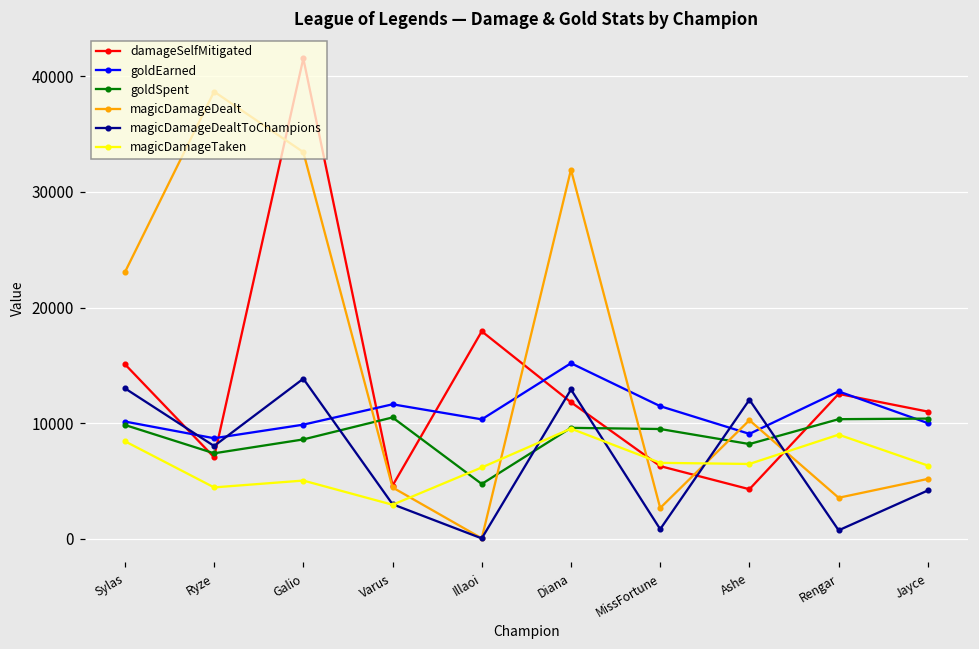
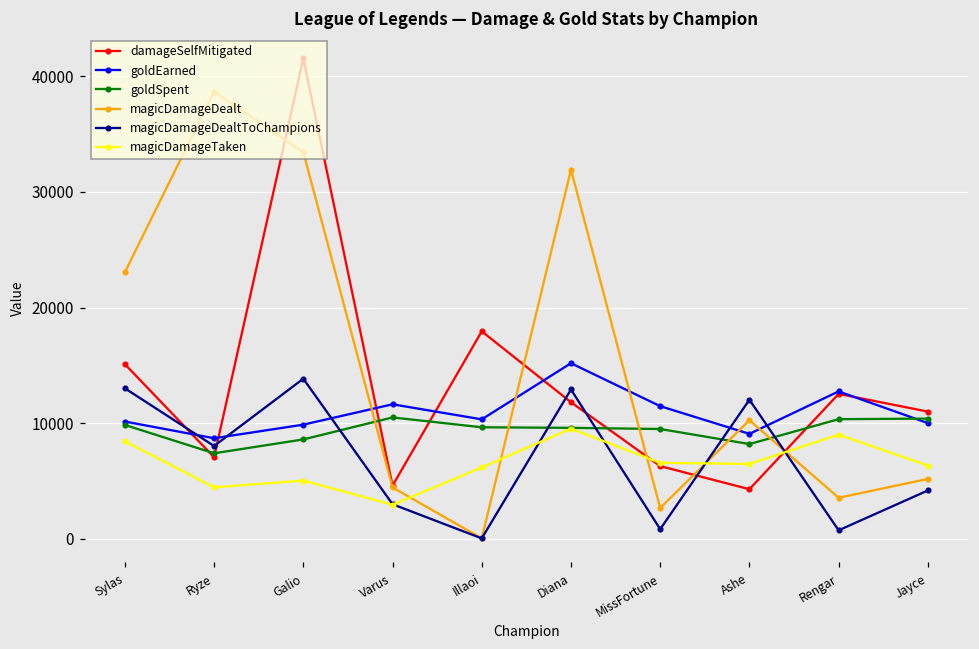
goldSpent, Illaoi: 4800 -> 9700
